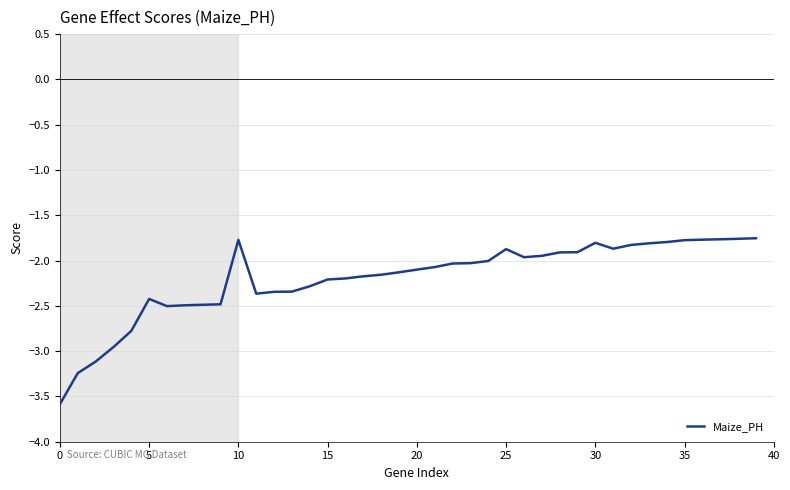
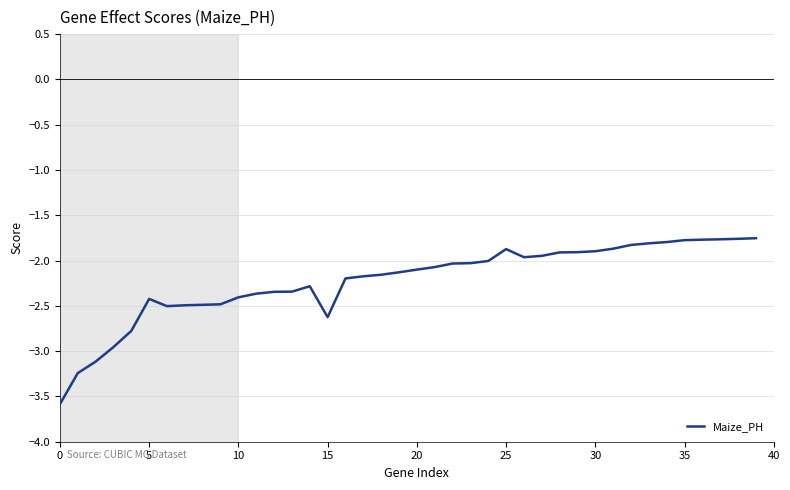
10: -1.8 -> -2.4
15: -2.2 -> -2.6
30: -1.8 -> -1.9
